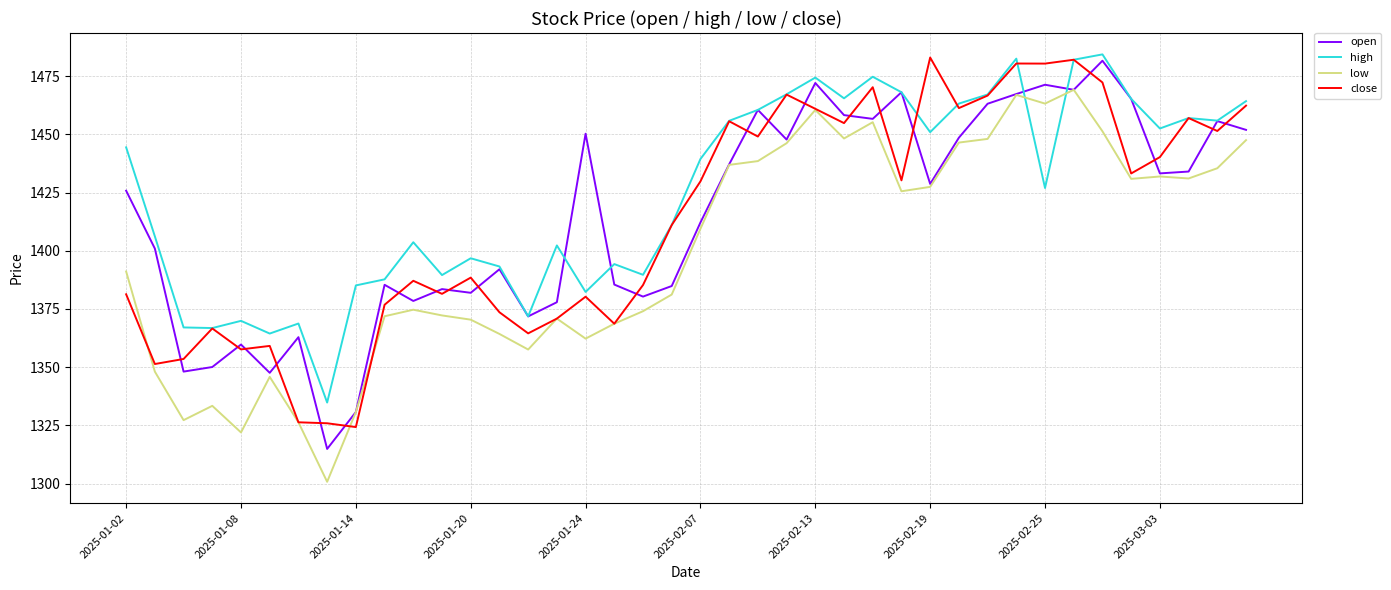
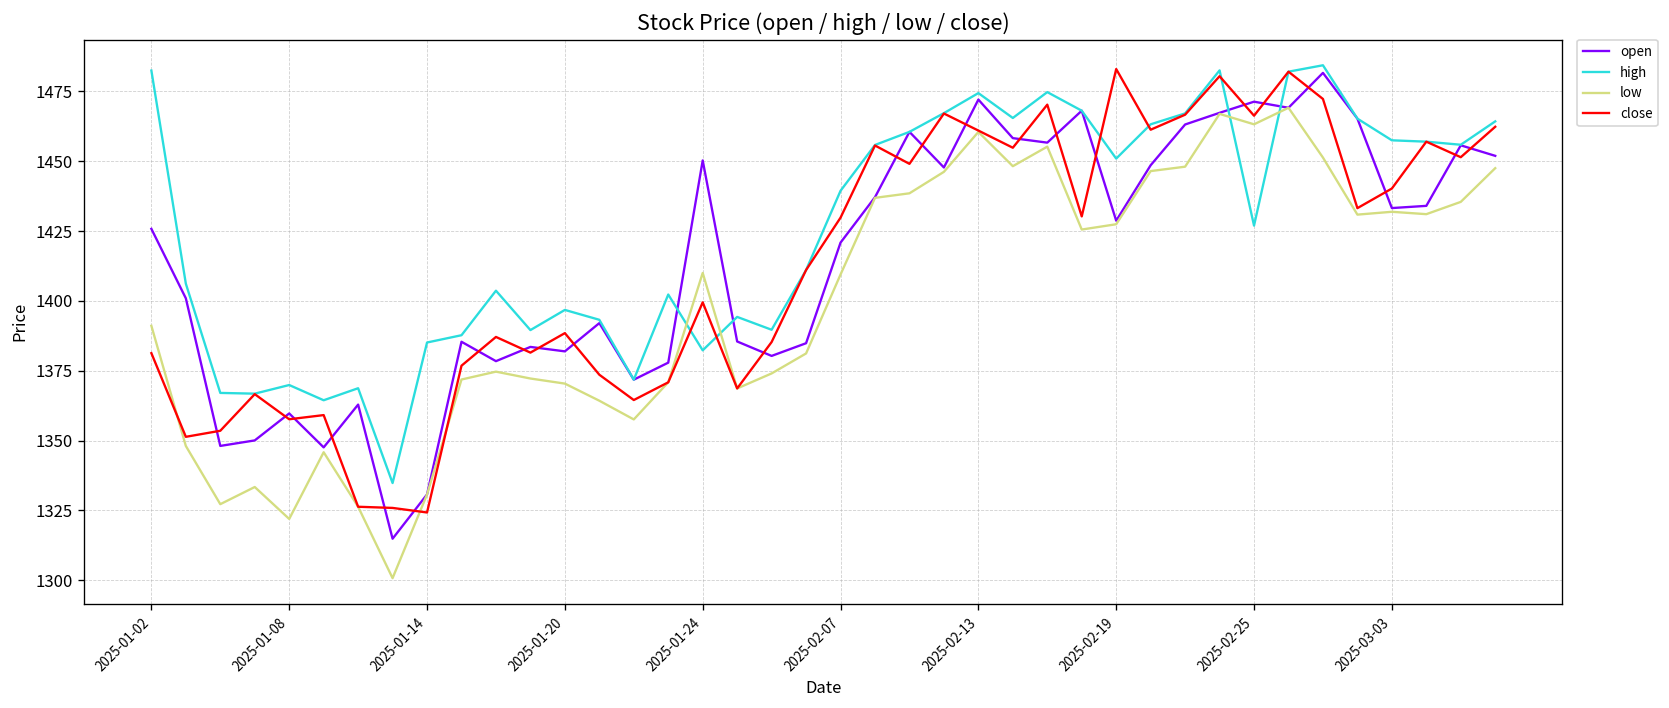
high, 2025-01-02: 1444 -> 1482
low, 2025-01-24: 1362 -> 1410
close, 2025-01-24: 1380 -> 1399
open, 2025-02-07: 1412 -> 1421
close, 2025-02-25: 1480 -> 1466
high, 2025-03-03: 1453 -> 1457
